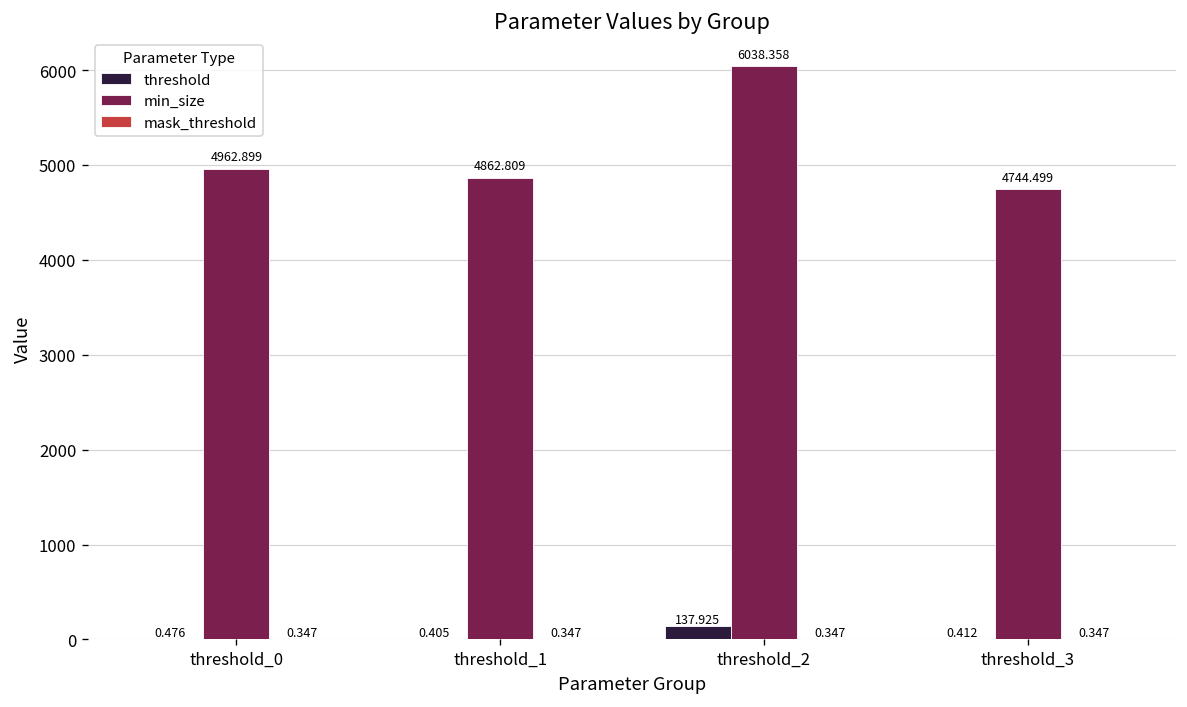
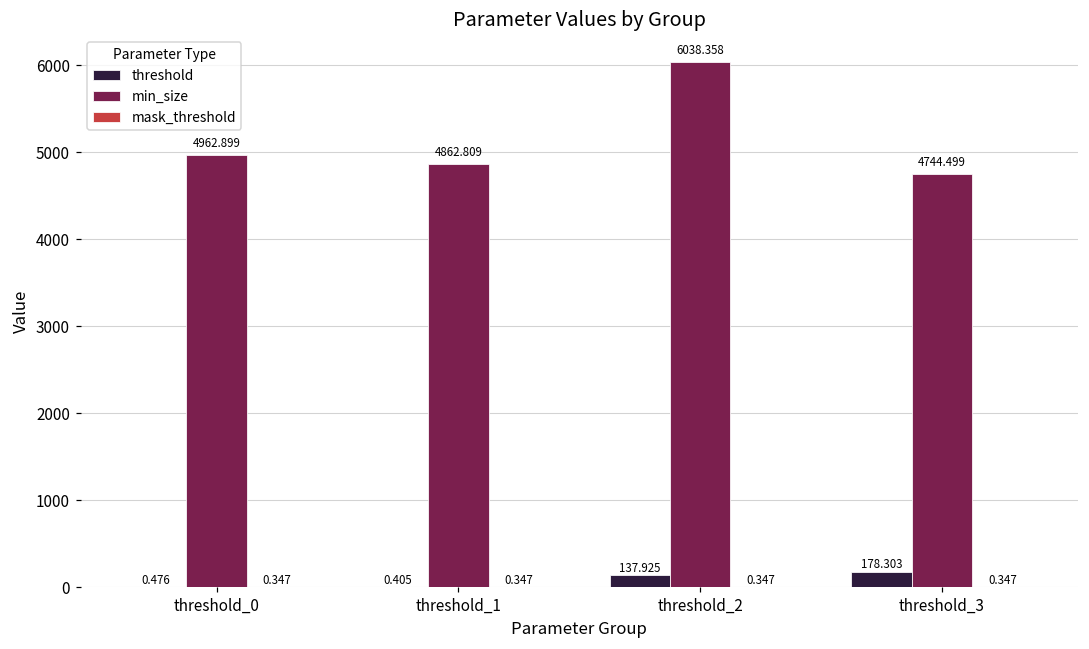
threshold, threshold_3: 0.412 -> 178.303
